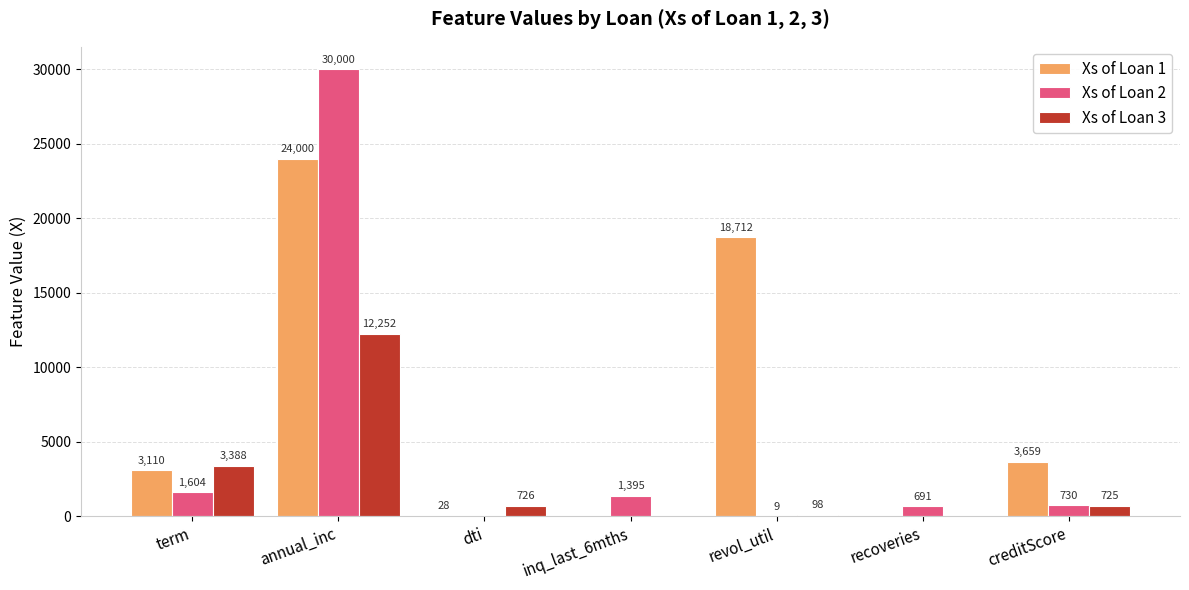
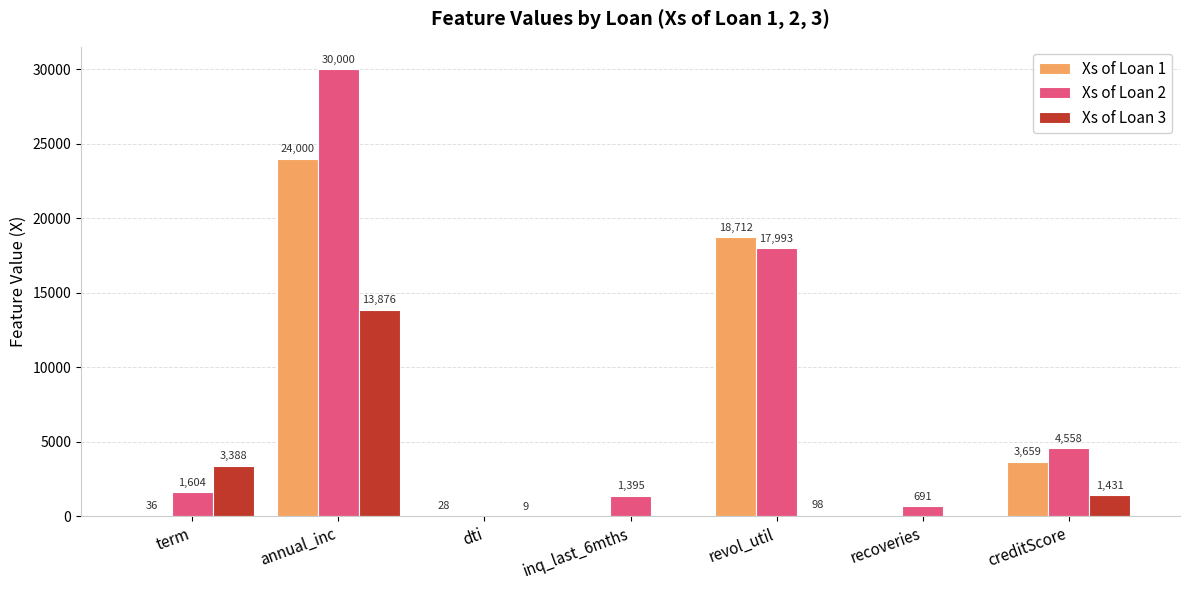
Xs of Loan 1, term: 3,110 -> 36
Xs of Loan 3, annual_inc: 12,252 -> 13,876
Xs of Loan 3, dti: 726 -> 9
Xs of Loan 2, revol_util: 9 -> 17,993
Xs of Loan 2, creditScore: 730 -> 4,558
Xs of Loan 3, creditScore: 725 -> 1,431
